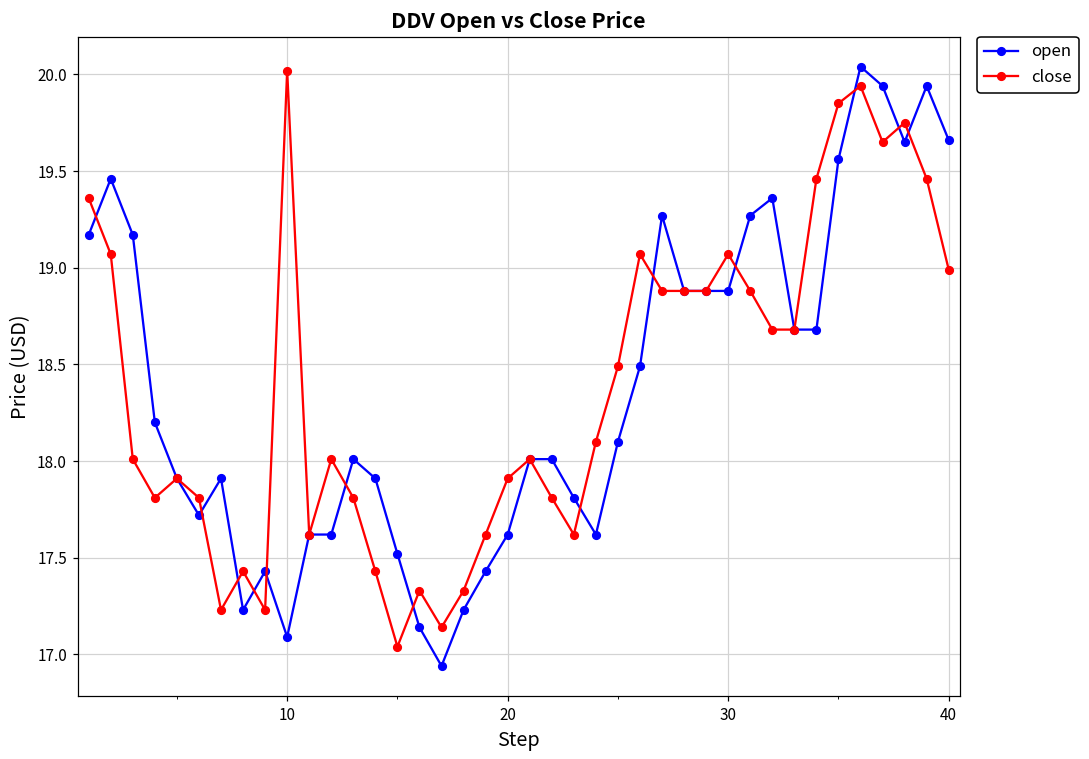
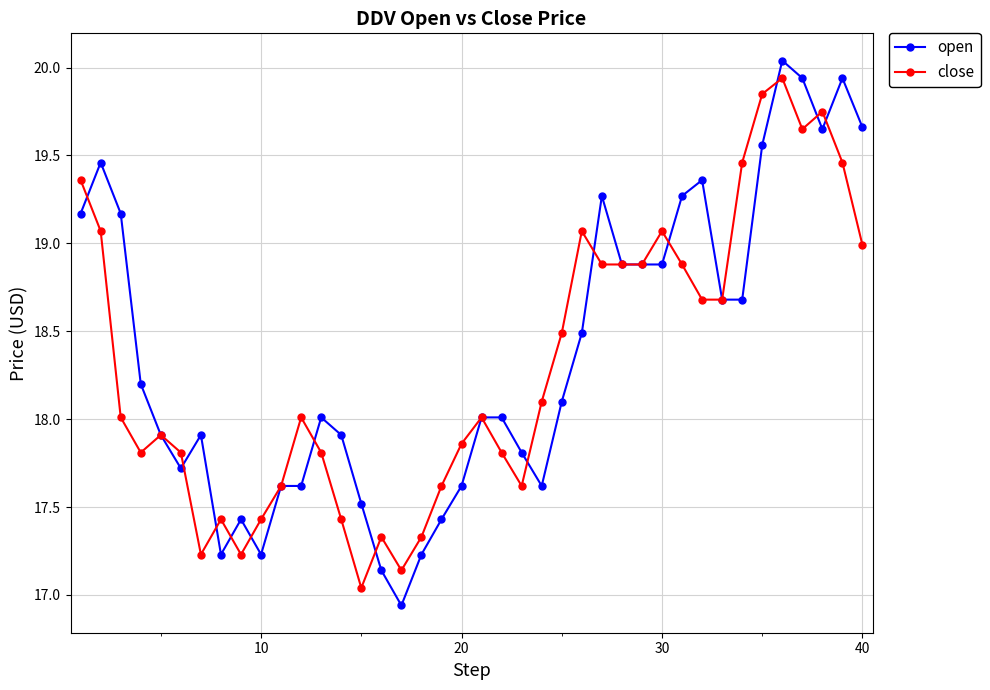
open, 10: 17.09 -> 17.23
close, 10: 20.02 -> 17.43
close, 20: 17.91 -> 17.86
